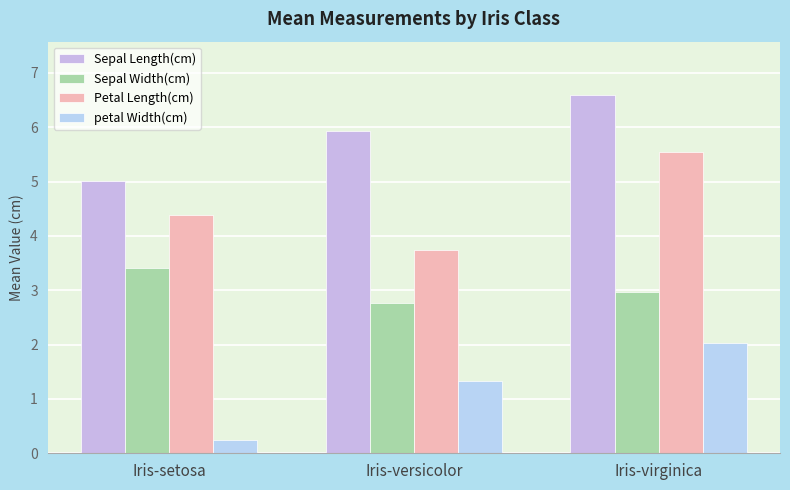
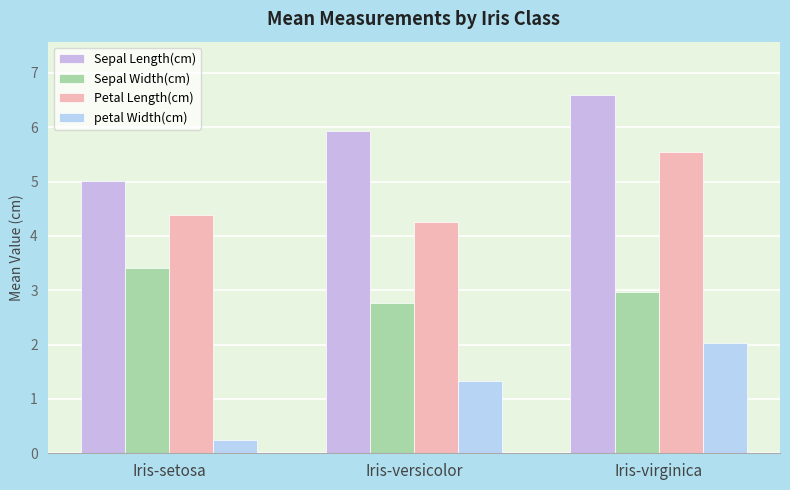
Petal Length(cm), Iris-versicolor: 3.7 -> 4.3
